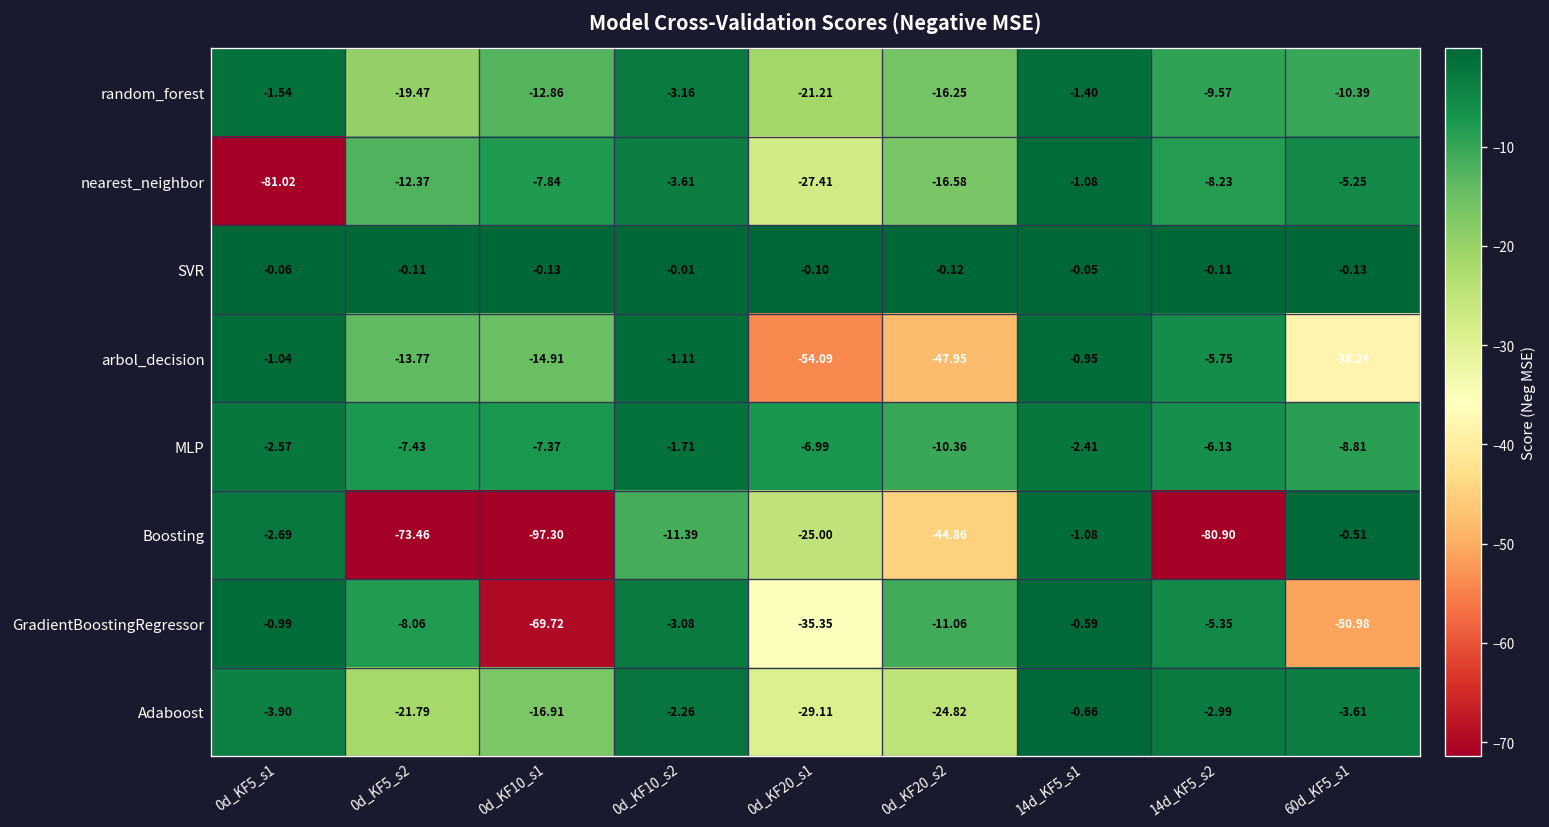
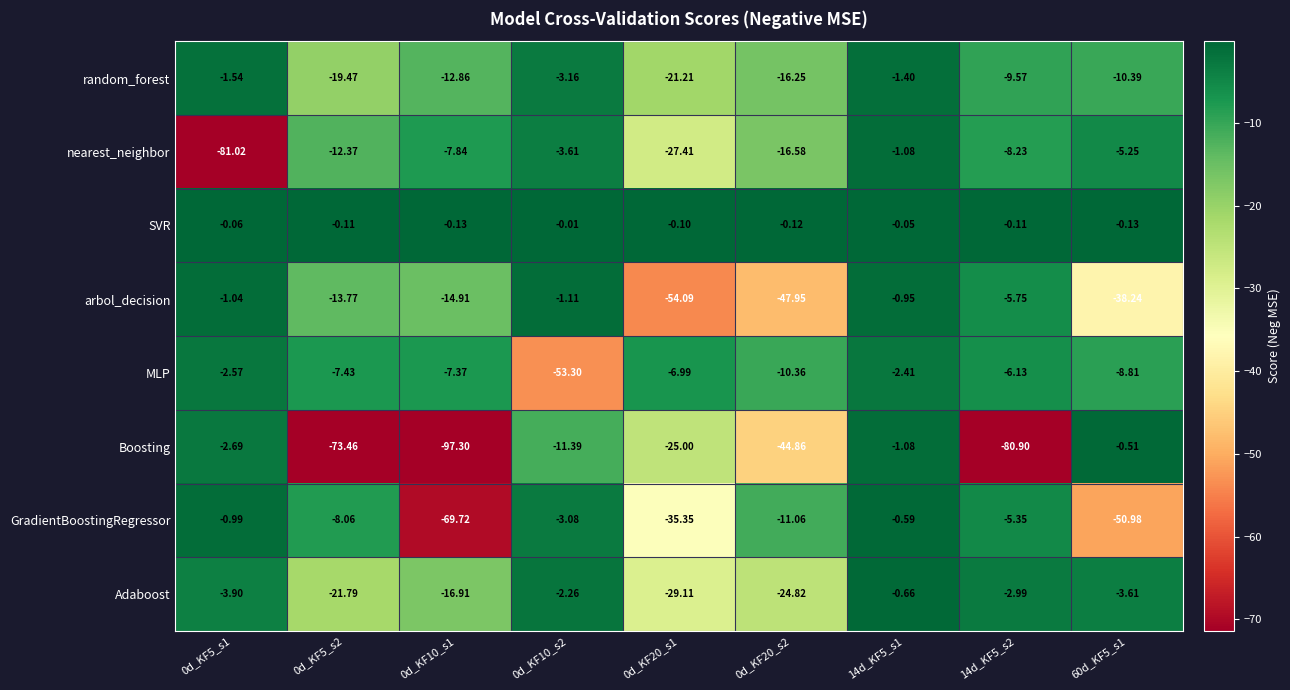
MLP, 0d_KF10_s2: -1.71 -> -53.30
